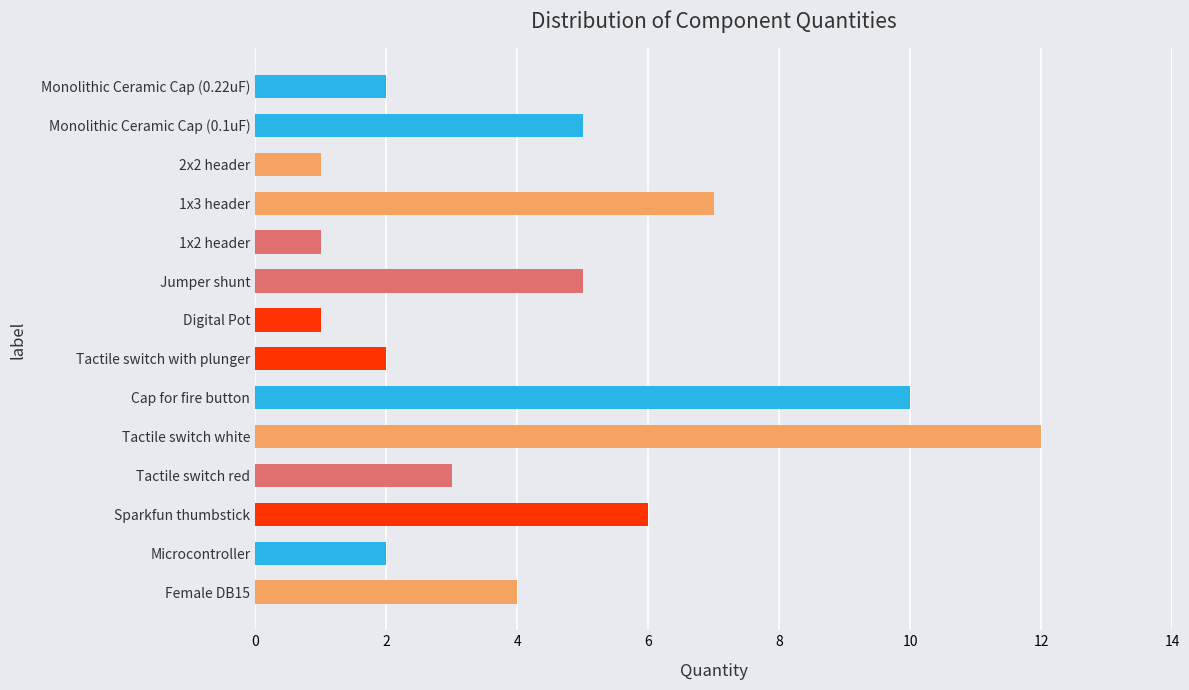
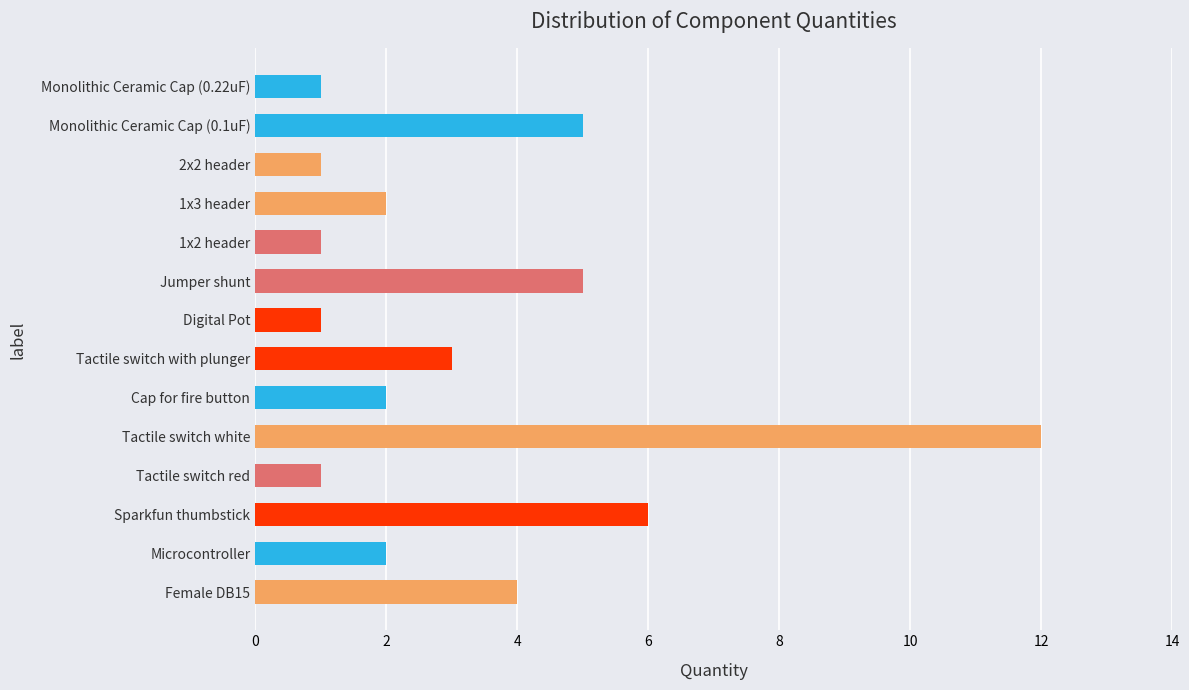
Monolithic Ceramic Cap (0.22uF): 2 -> 1
1x3 header: 7 -> 2
Tactile switch with plunger: 2 -> 3
Cap for fire button: 10 -> 2
Tactile switch red: 3 -> 1
